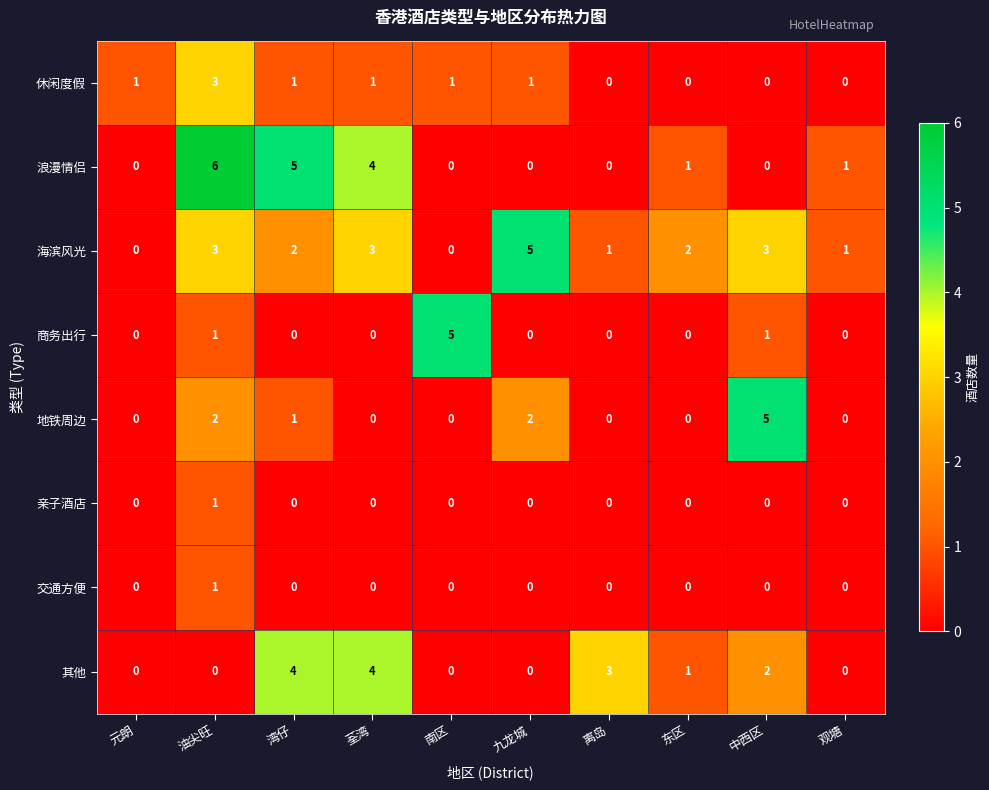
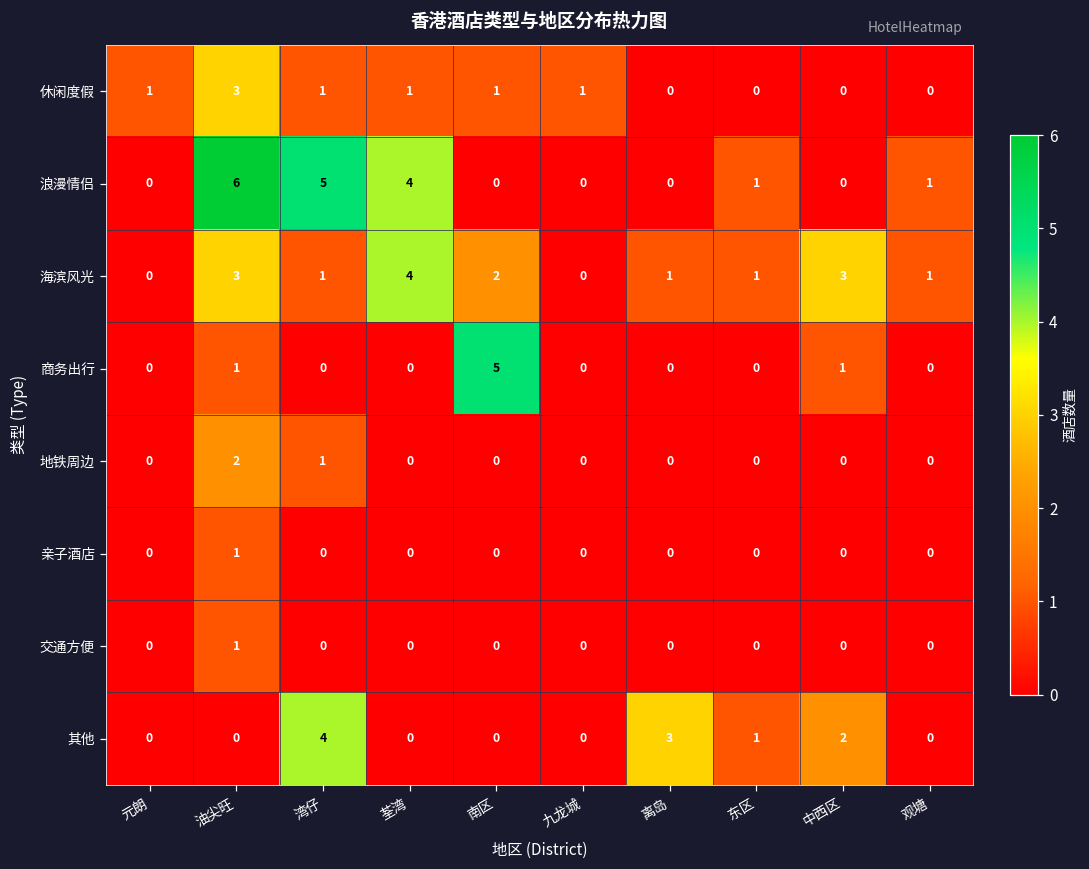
海滨风光, 湾仔: 2 -> 1
海滨风光, 荃湾: 3 -> 4
海滨风光, 南区: 0 -> 2
海滨风光, 九龙城: 5 -> 0
海滨风光, 东区: 2 -> 1
地铁周边, 九龙城: 2 -> 0
地铁周边, 中西区: 5 -> 0
其他, 荃湾: 4 -> 0
